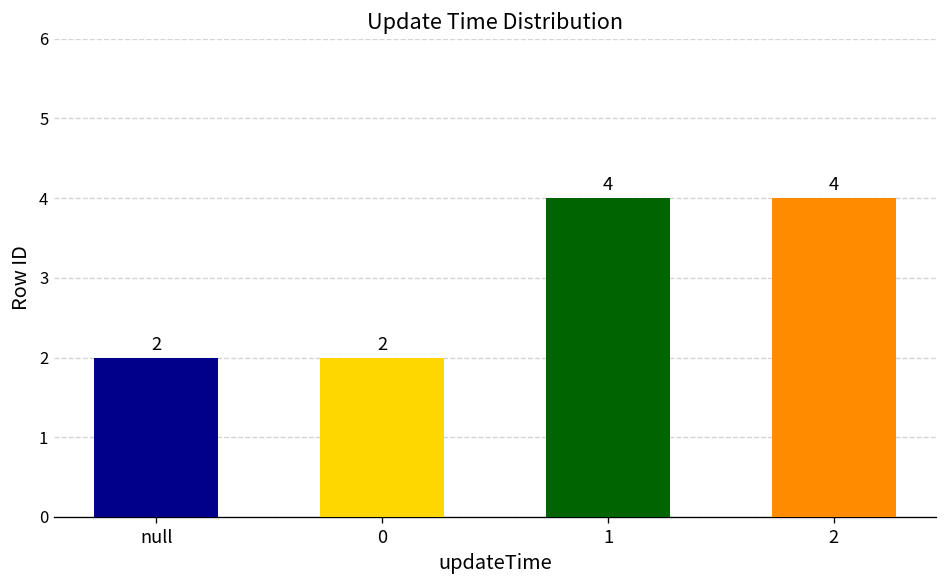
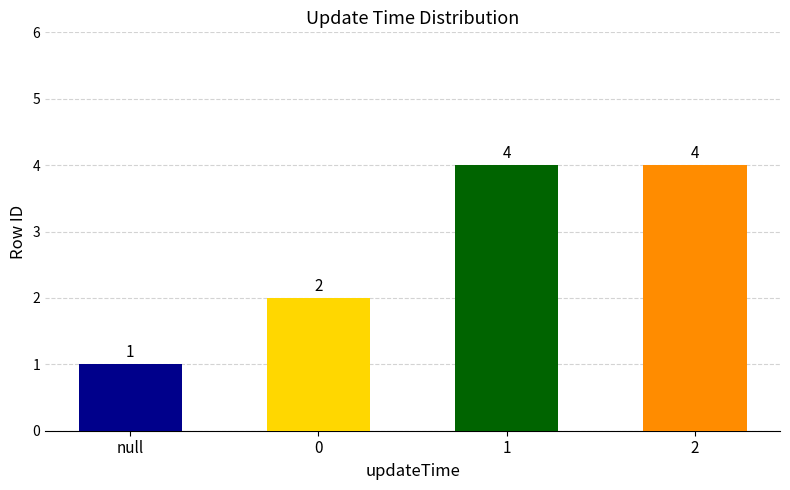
null: 2 -> 1
